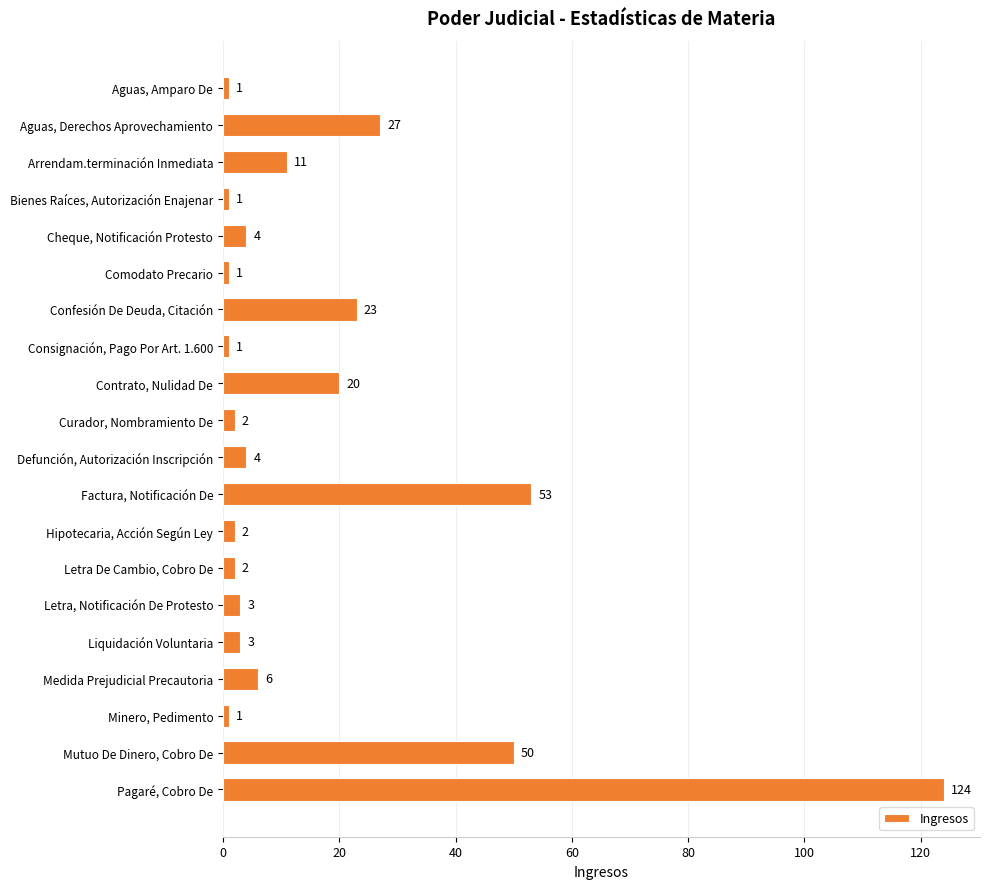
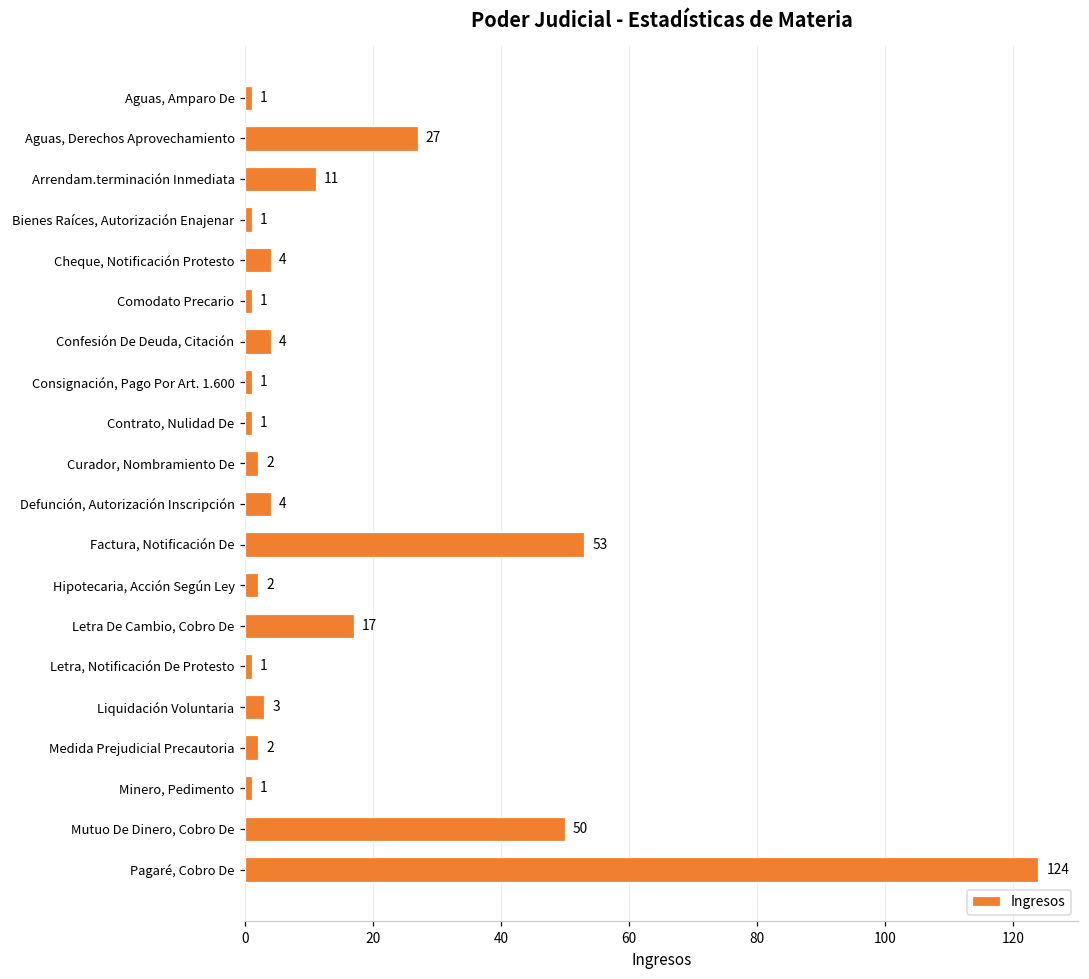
Confesión De Deuda, Citación: 23 -> 4
Contrato, Nulidad De: 20 -> 1
Letra De Cambio, Cobro De: 2 -> 17
Letra, Notificación De Protesto: 3 -> 1
Medida Prejudicial Precautoria: 6 -> 2
